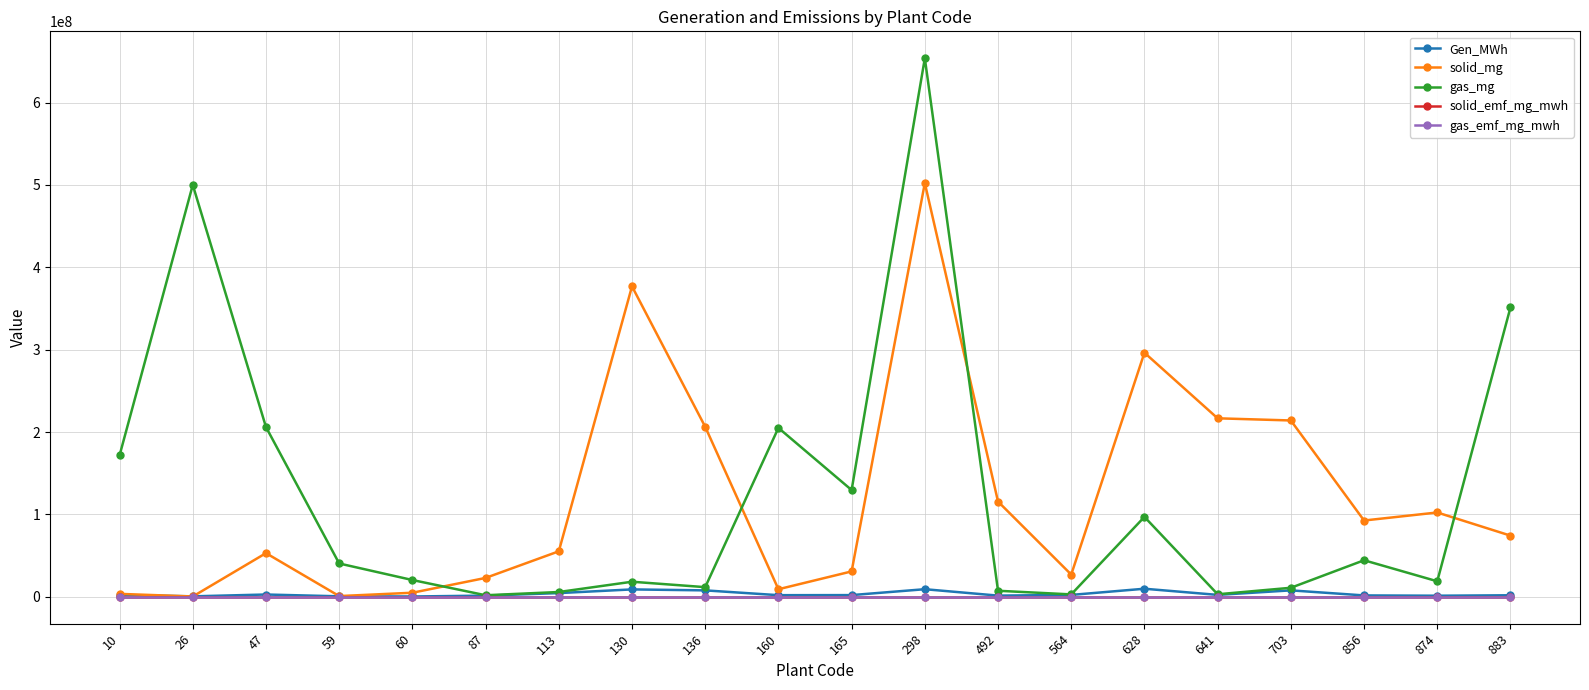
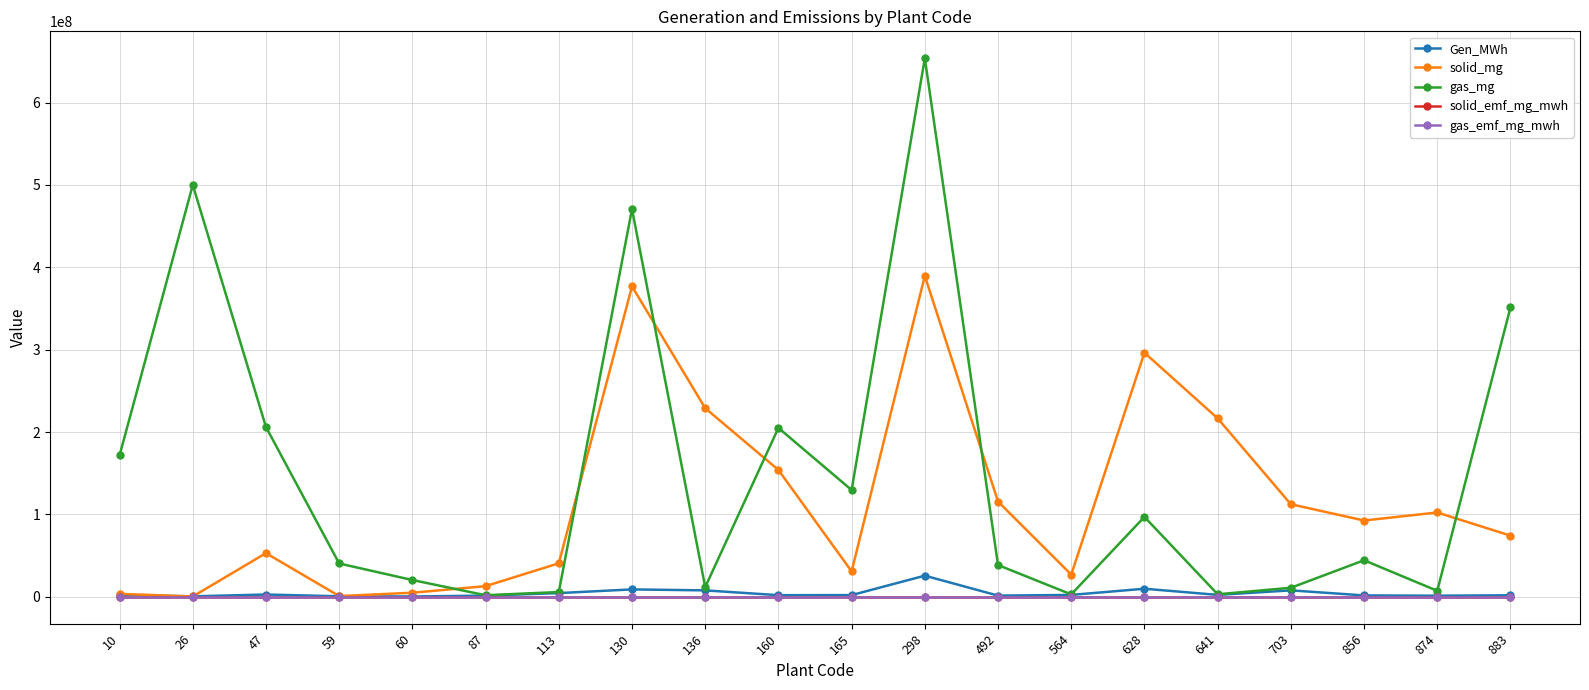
solid_mg, 87: 20000000 -> 10000000
solid_mg, 113: 60000000 -> 40000000
gas_mg, 130: 20000000 -> 470000000
solid_mg, 136: 210000000 -> 230000000
solid_mg, 160: 10000000 -> 150000000
Gen_MWh, 298: 10000000 -> 30000000
solid_mg, 298: 500000000 -> 390000000
gas_mg, 492: 10000000 -> 40000000
solid_mg, 703: 210000000 -> 110000000
gas_mg, 874: 20000000 -> 10000000
